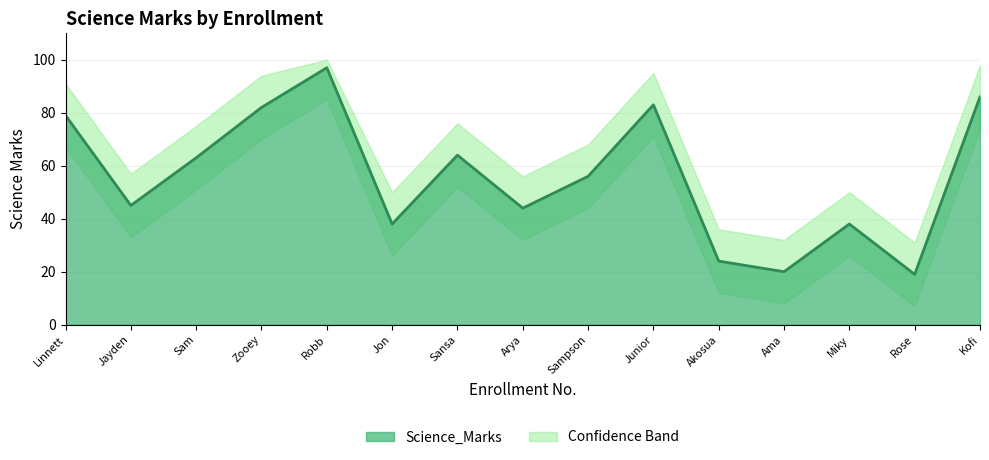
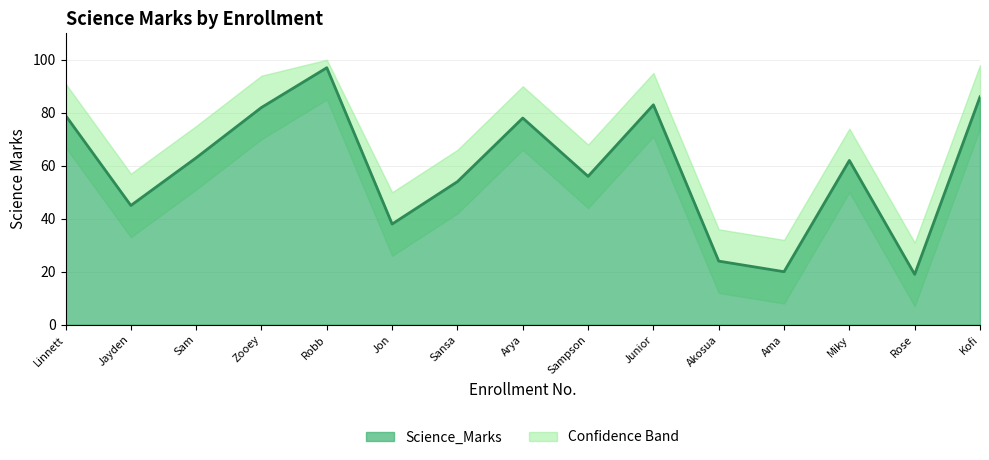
Science_Marks, Sansa: 64 -> 54
Science_Marks, Arya: 44 -> 78
Science_Marks, Miky: 38 -> 62
